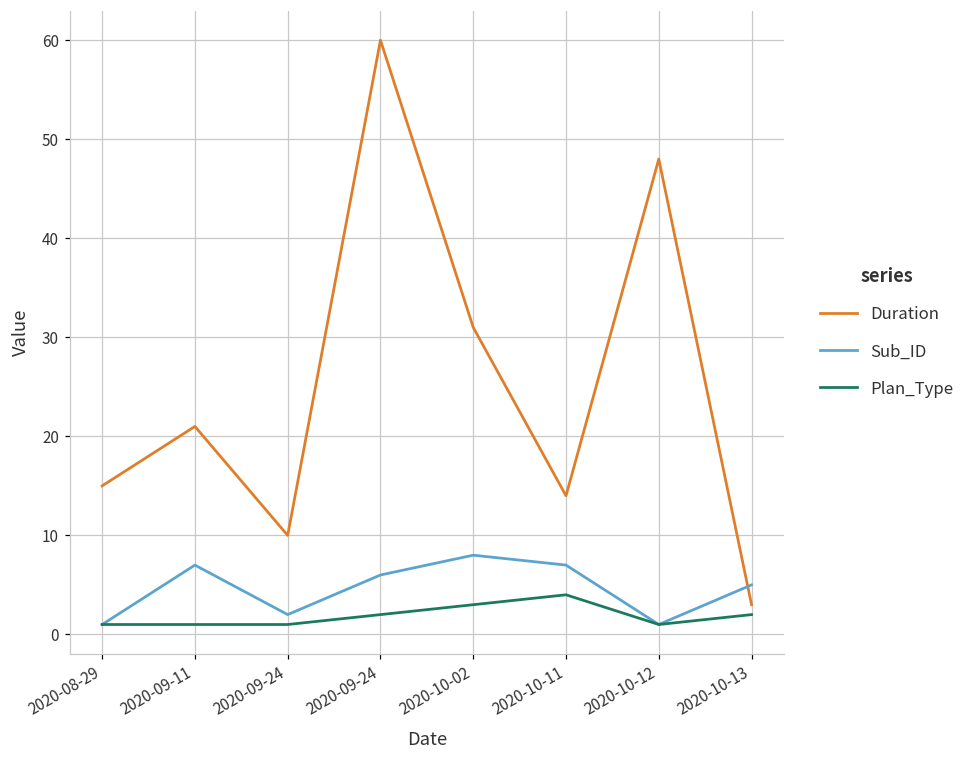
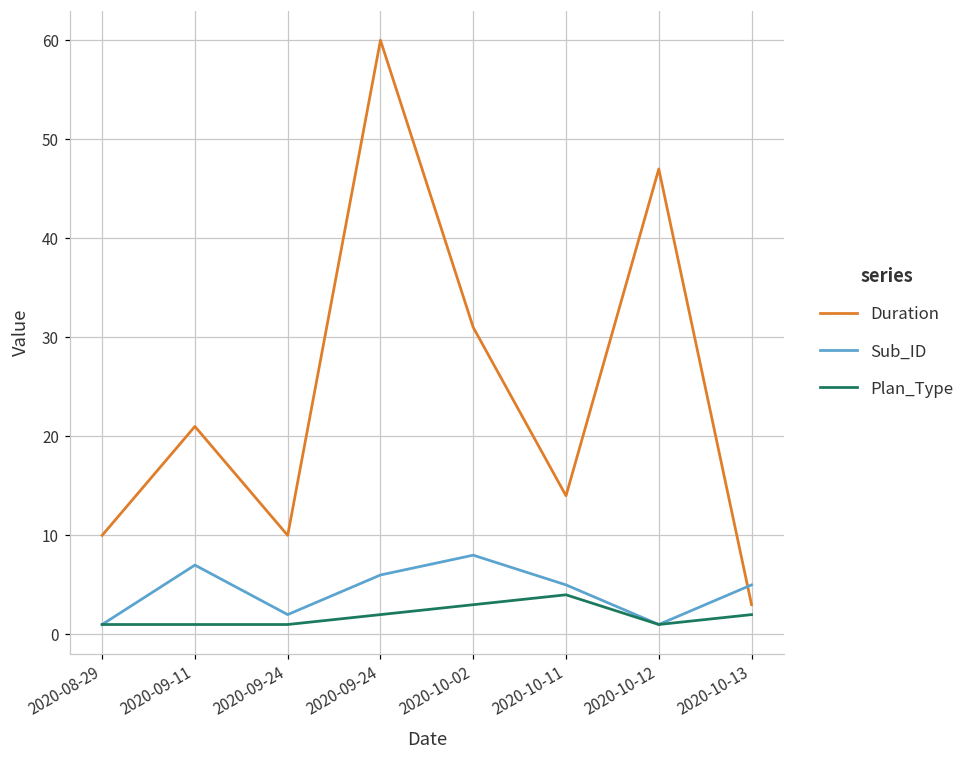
Duration, 2020-08-29: 15 -> 10
Sub_ID, 2020-10-11: 7 -> 5
Duration, 2020-10-12: 48 -> 47
